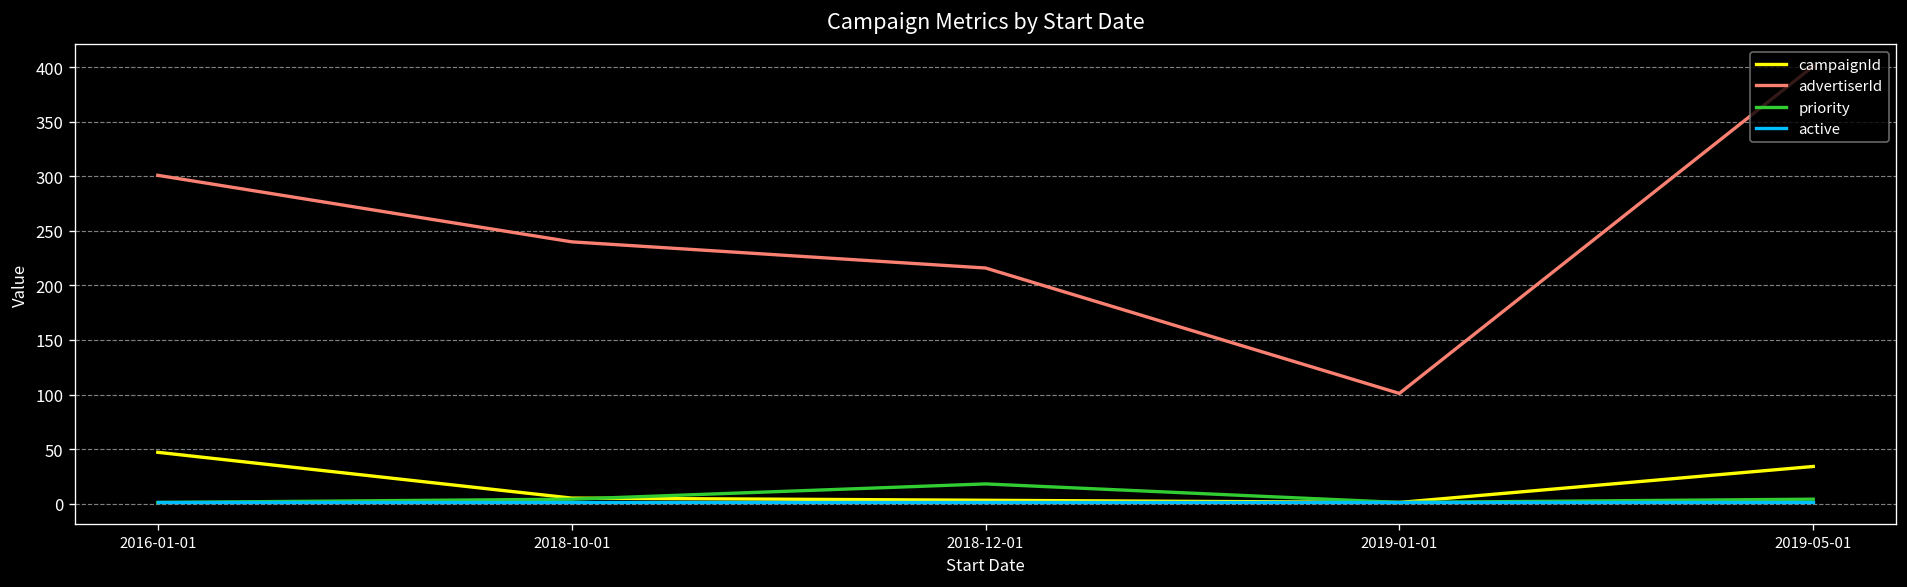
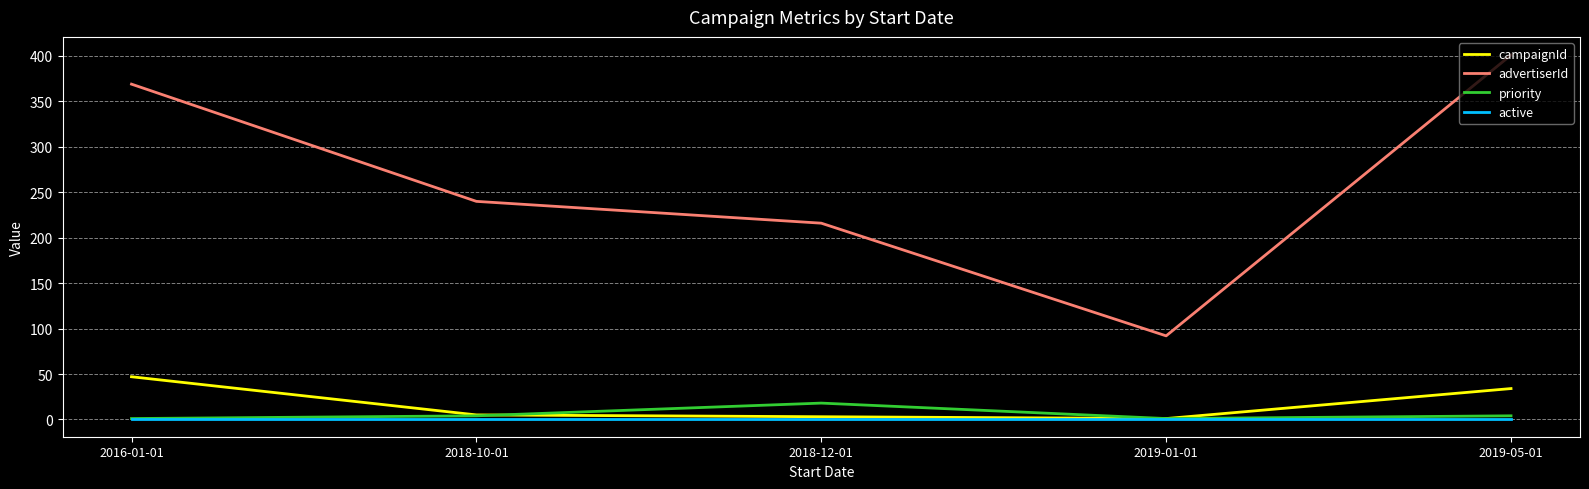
advertiserId, 2016-01-01: 300 -> 370
advertiserId, 2019-01-01: 100 -> 90
